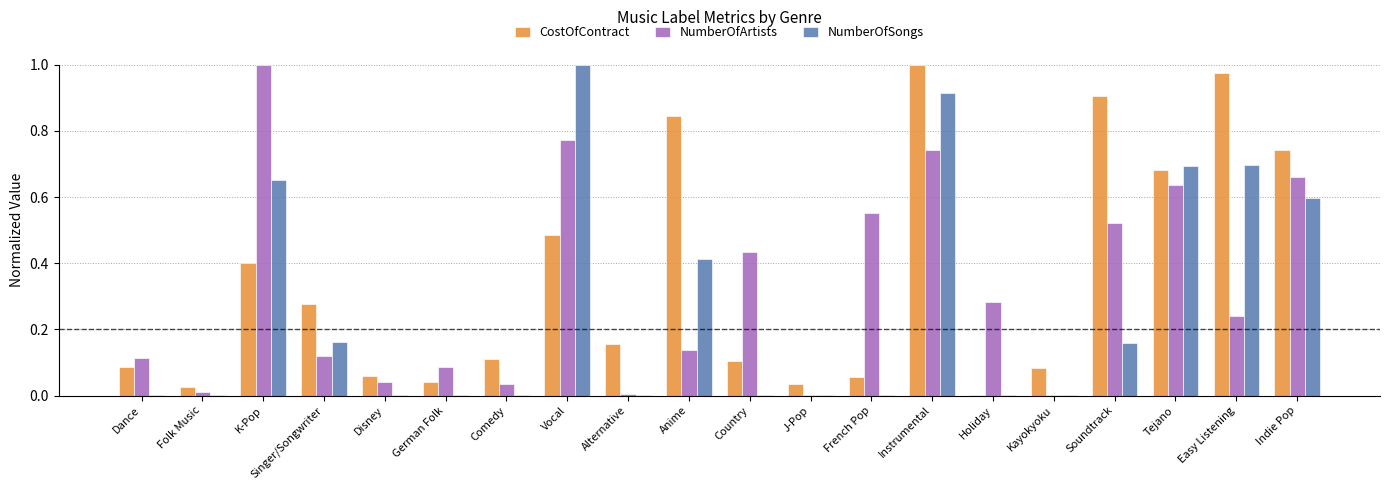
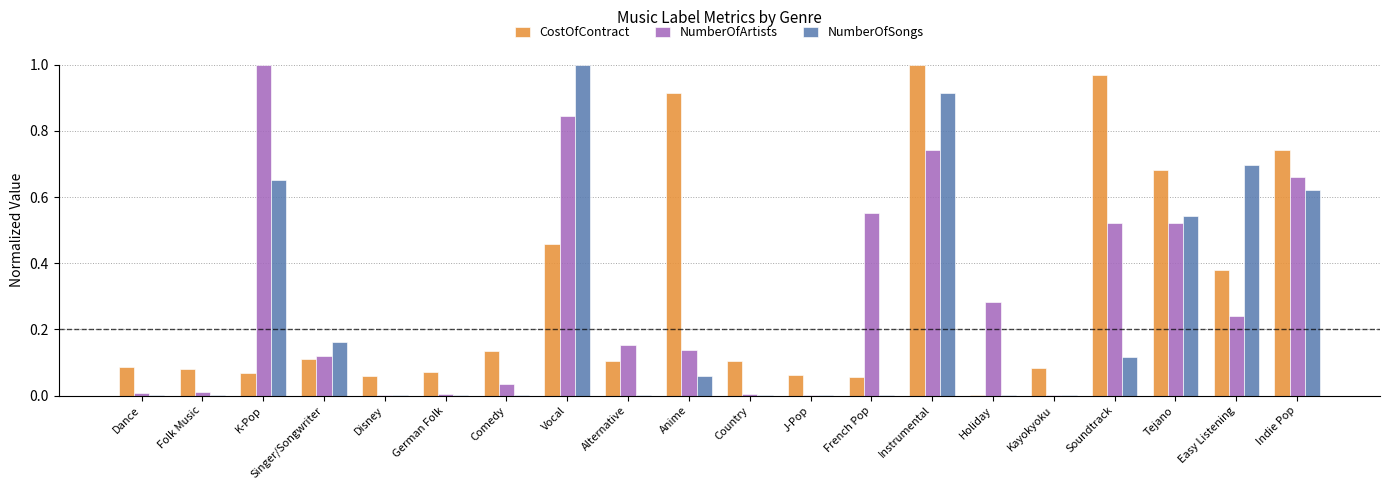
NumberOfArtists, Dance: 0.11 -> 0.01
CostOfContract, Folk Music: 0.03 -> 0.08
CostOfContract, K-Pop: 0.40 -> 0.07
CostOfContract, Singer/Songwriter: 0.28 -> 0.11
NumberOfArtists, Disney: 0.04 -> 0.00
CostOfContract, German Folk: 0.04 -> 0.07
NumberOfArtists, German Folk: 0.09 -> 0.00
CostOfContract, Comedy: 0.11 -> 0.13
CostOfContract, Vocal: 0.48 -> 0.46
NumberOfArtists, Vocal: 0.77 -> 0.85
CostOfContract, Alternative: 0.15 -> 0.10
NumberOfArtists, Alternative: 0.00 -> 0.15
CostOfContract, Anime: 0.84 -> 0.92
NumberOfSongs, Anime: 0.41 -> 0.06
NumberOfArtists, Country: 0.43 -> 0.00
CostOfContract, J-Pop: 0.03 -> 0.06
CostOfContract, Soundtrack: 0.90 -> 0.97
NumberOfSongs, Soundtrack: 0.16 -> 0.12
NumberOfArtists, Tejano: 0.64 -> 0.52
NumberOfSongs, Tejano: 0.69 -> 0.54
CostOfContract, Easy Listening: 0.97 -> 0.38
NumberOfSongs, Indie Pop: 0.60 -> 0.62
